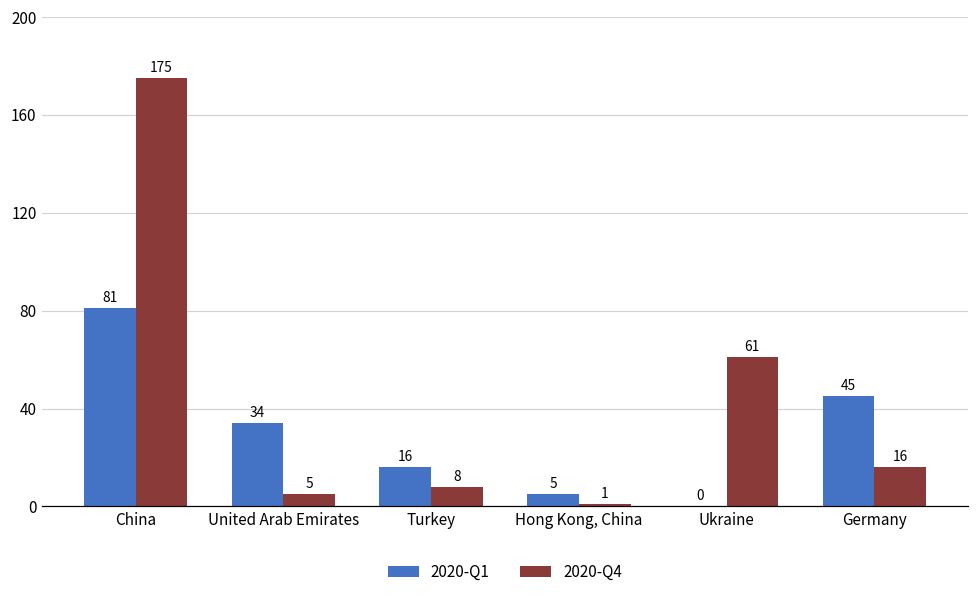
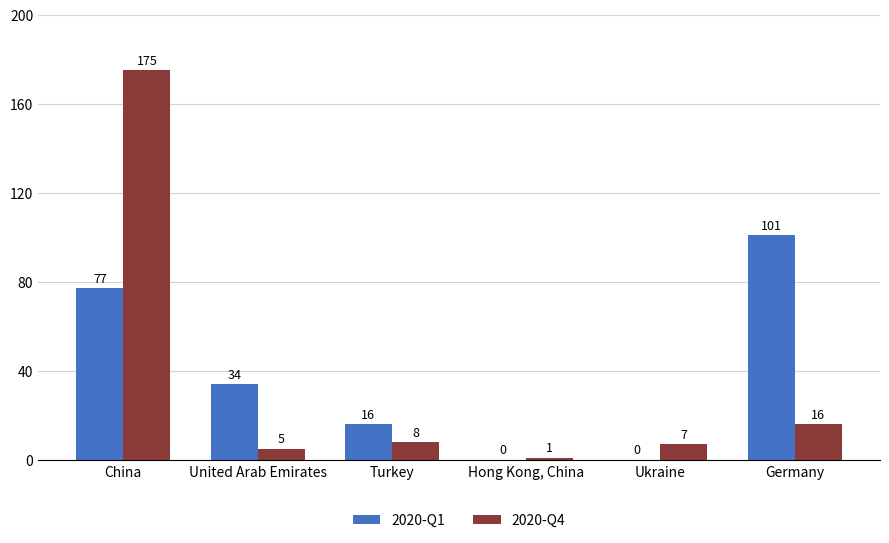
2020-Q1, China: 81 -> 77
2020-Q1, Hong Kong, China: 5 -> 0
2020-Q4, Ukraine: 61 -> 7
2020-Q1, Germany: 45 -> 101
